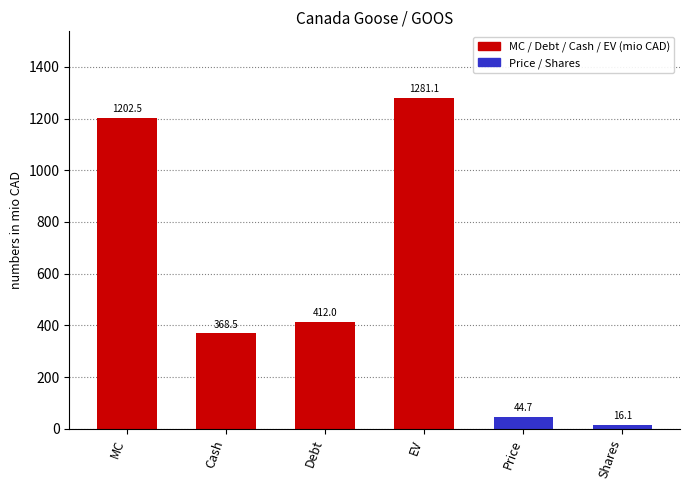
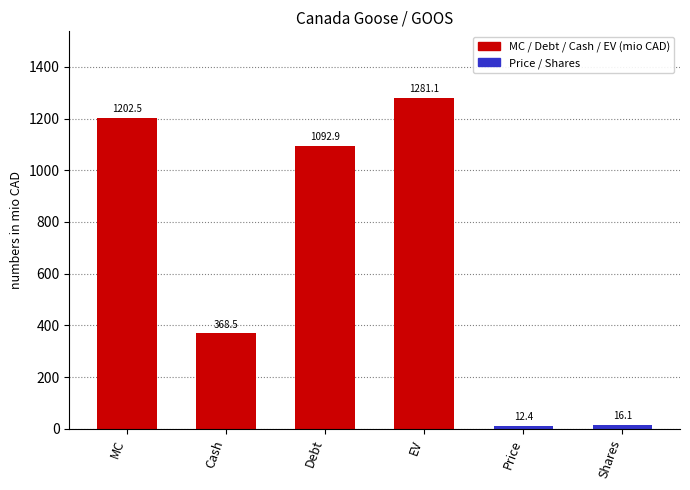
Debt: 412.0 -> 1092.9
Price: 44.7 -> 12.4
